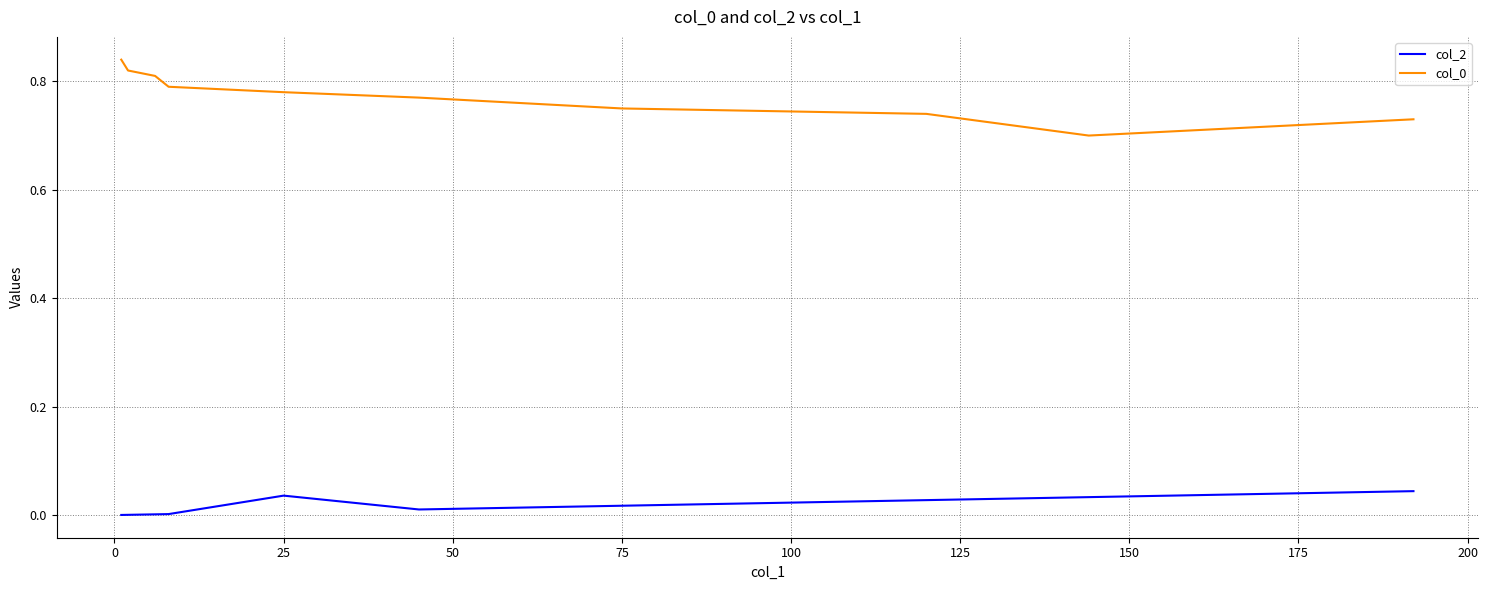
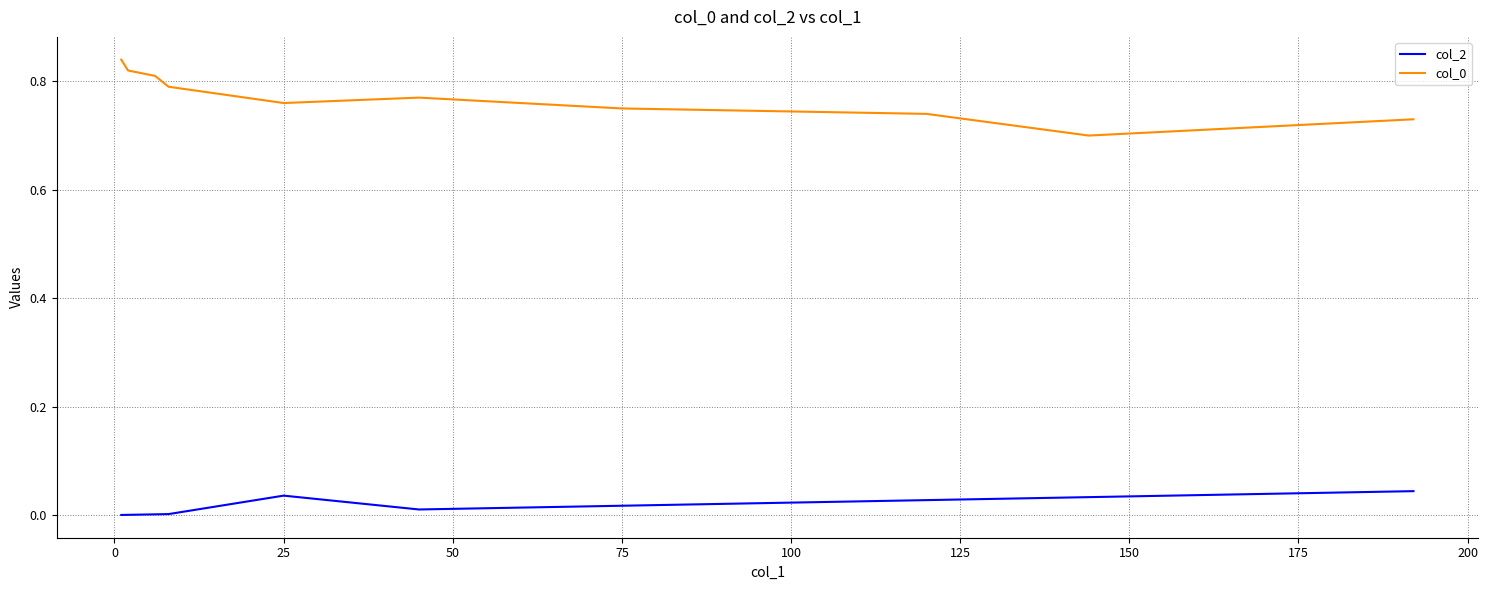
col_0, 25: 0.78 -> 0.76
